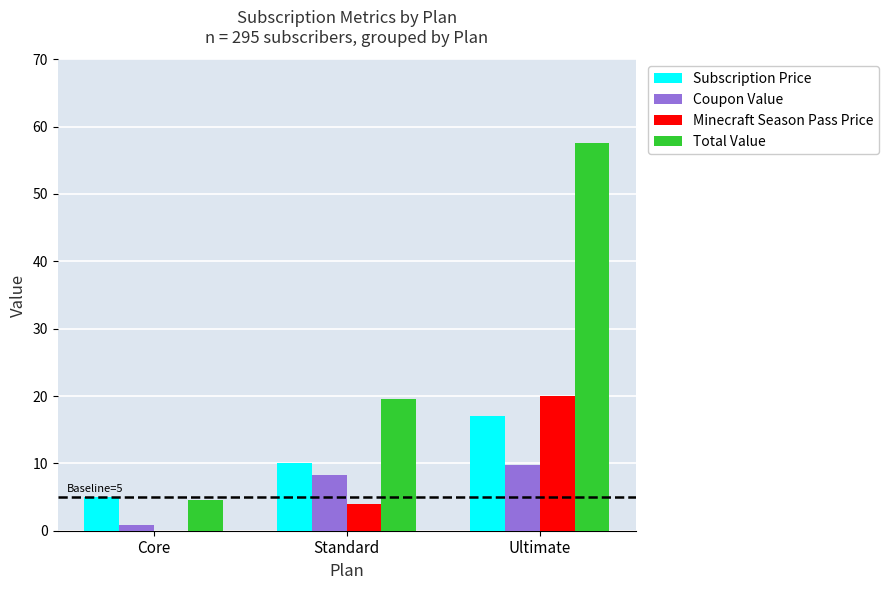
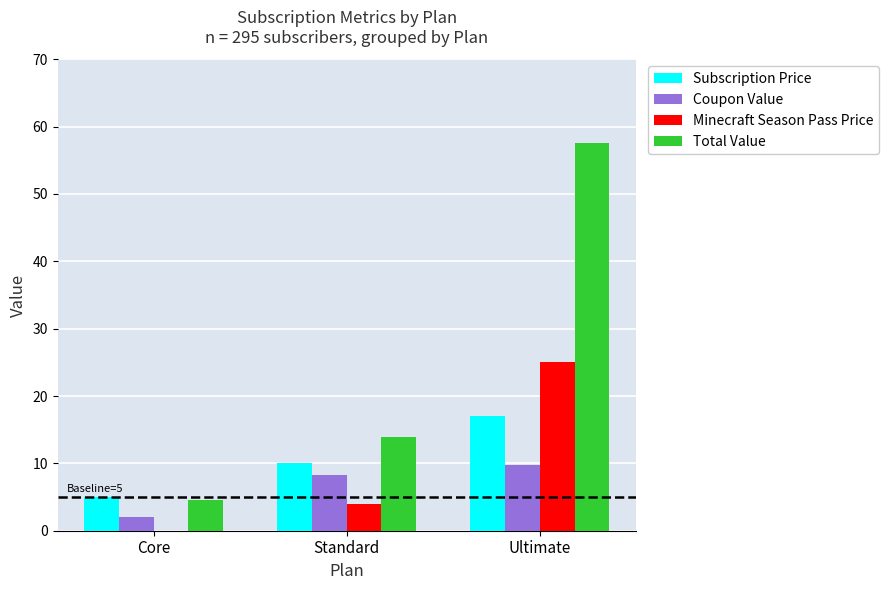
Coupon Value, Core: 1 -> 2
Total Value, Standard: 20 -> 14
Minecraft Season Pass Price, Ultimate: 20 -> 25
